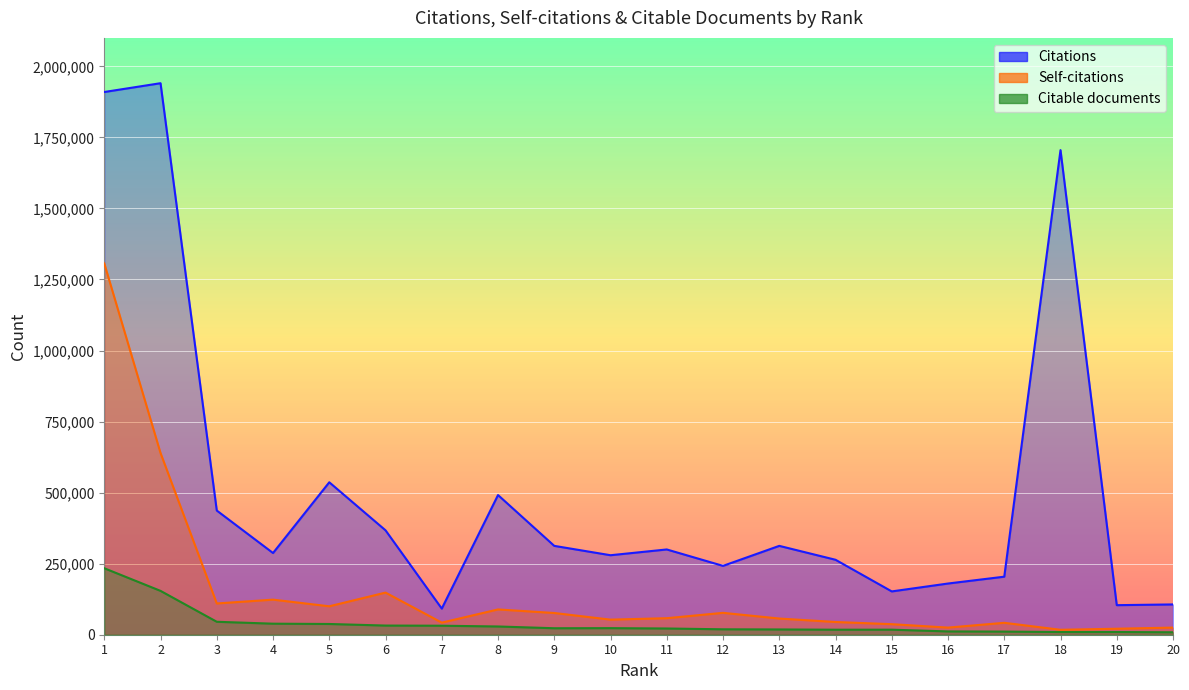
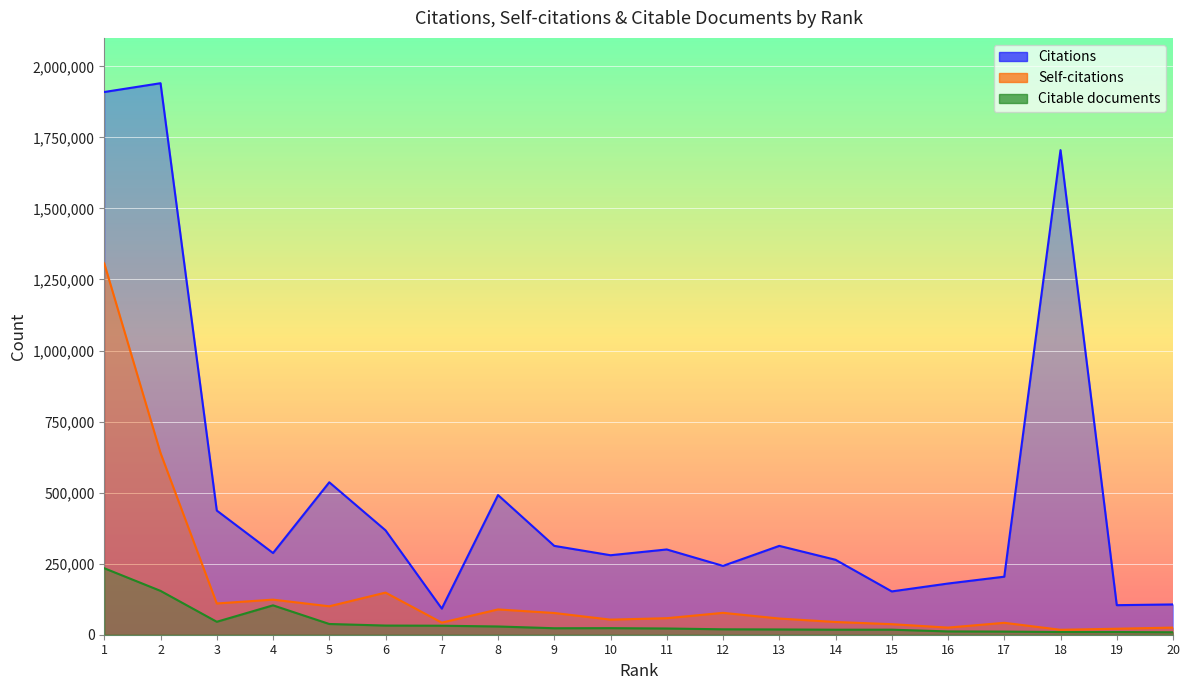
Citable documents, 4: 40,000 -> 100,000
